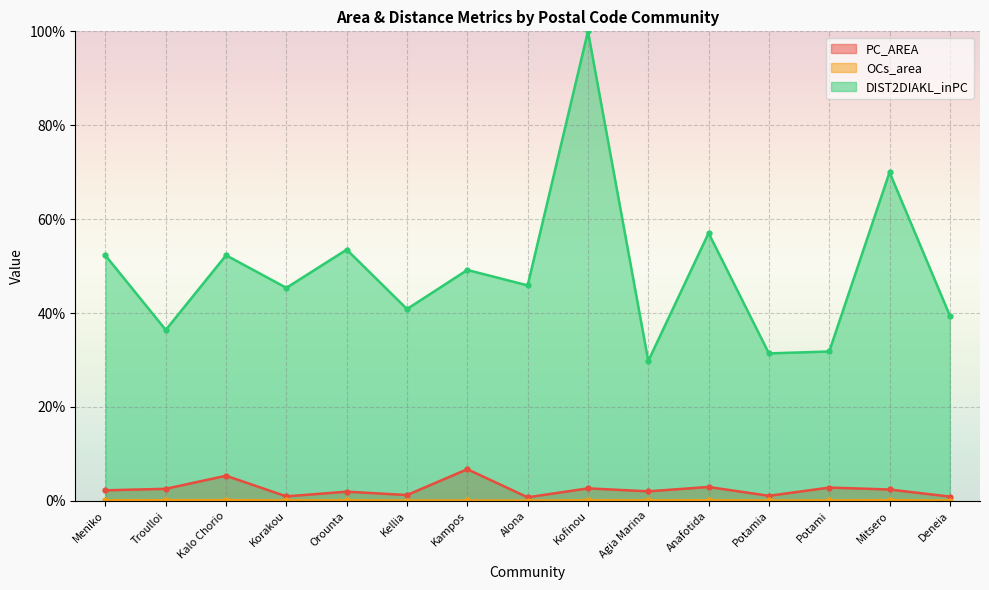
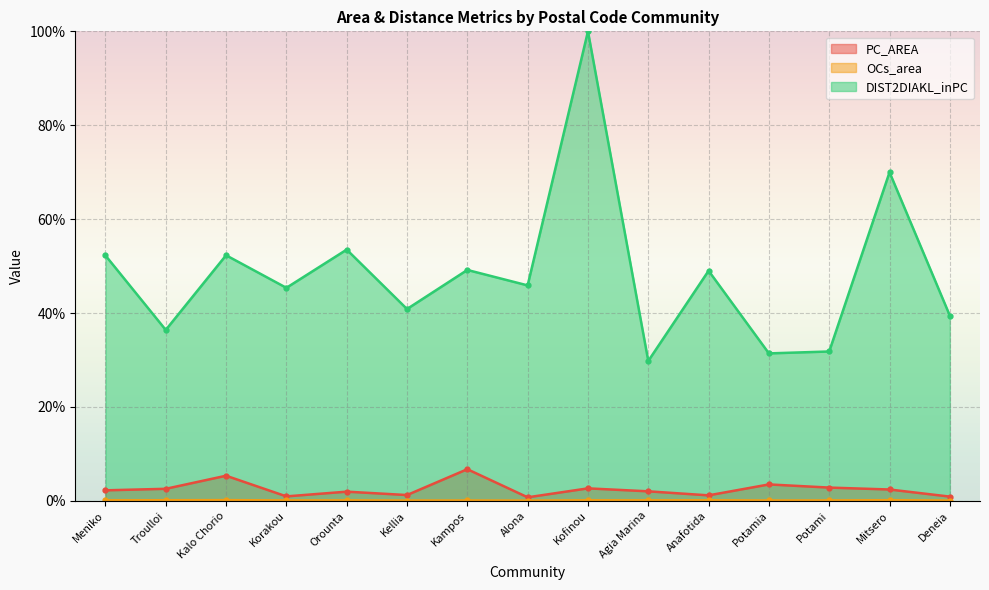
PC_AREA, Anafotida: 3% -> 1%
DIST2DIAKL_inPC, Anafotida: 57% -> 49%
PC_AREA, Potamia: 1% -> 3%
